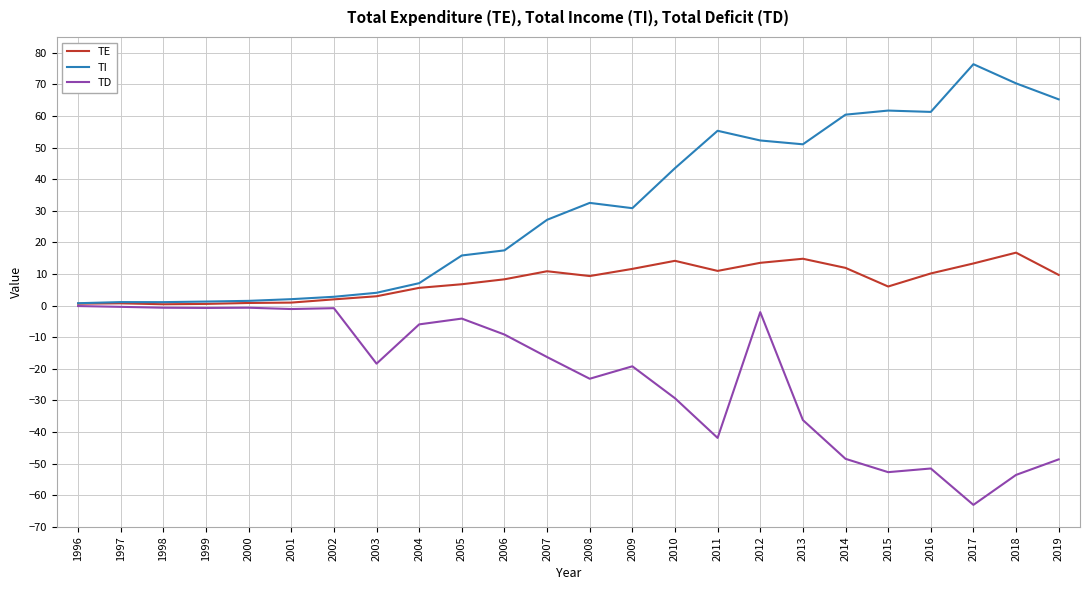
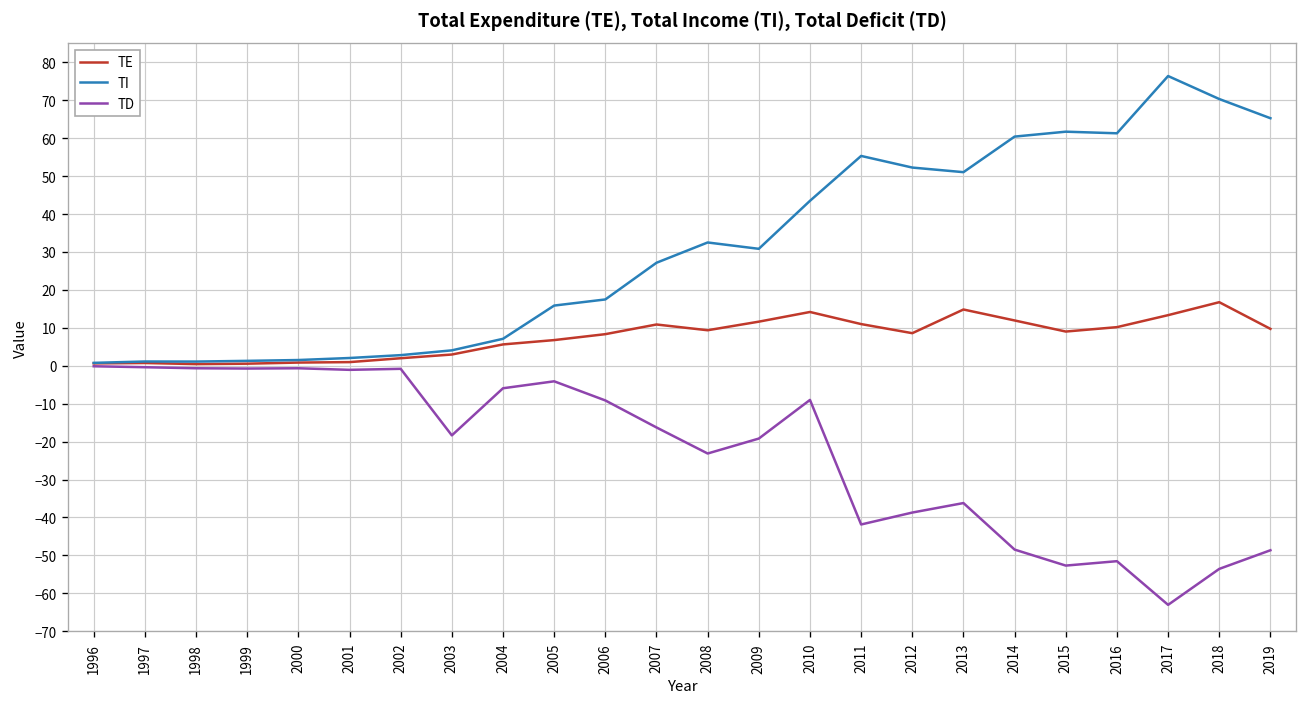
TD, 2010: -29 -> -9
TE, 2012: 14 -> 9
TD, 2012: -2 -> -39
TE, 2015: 6 -> 9
